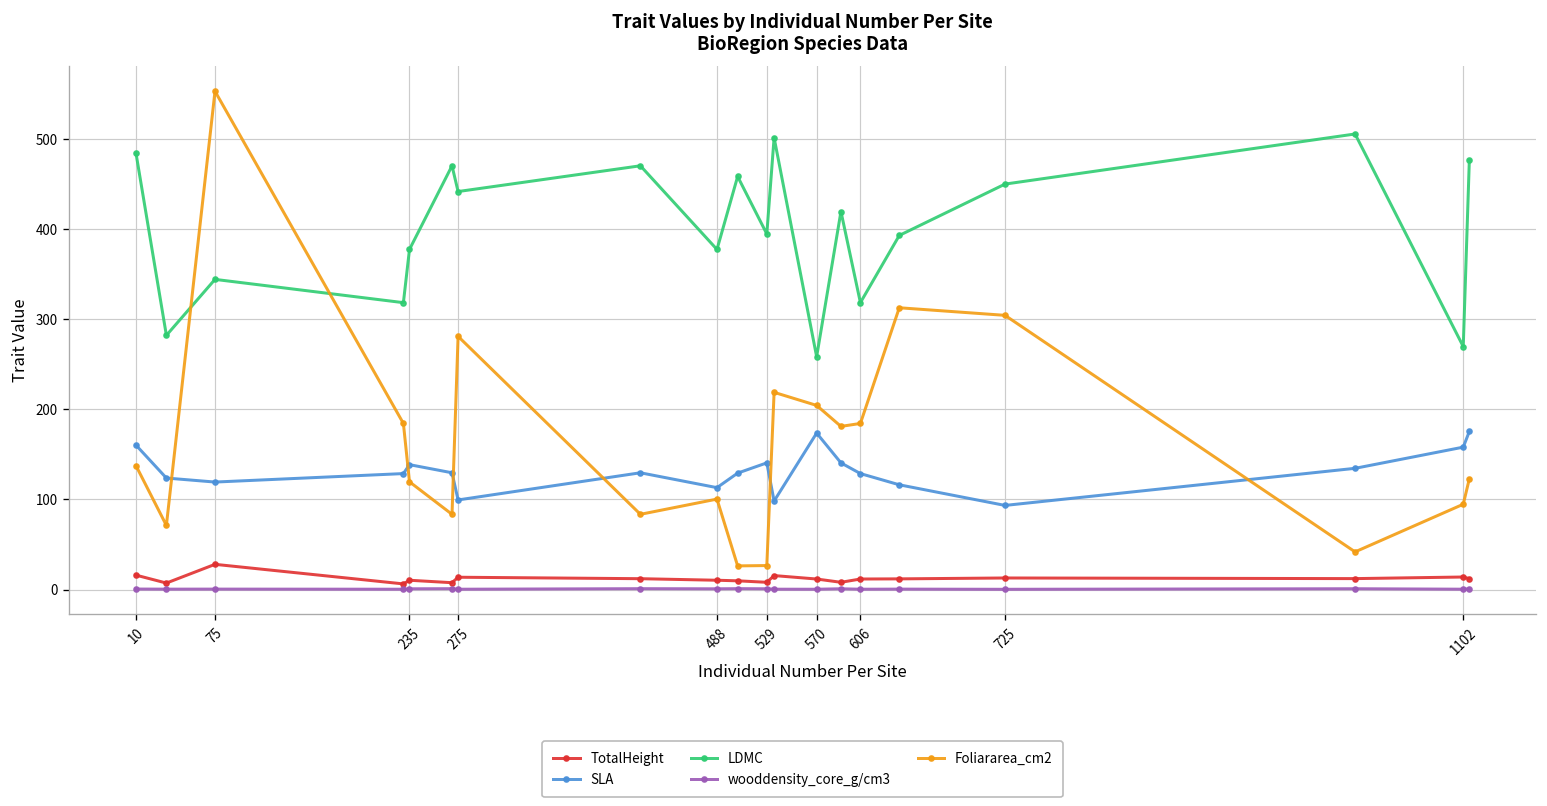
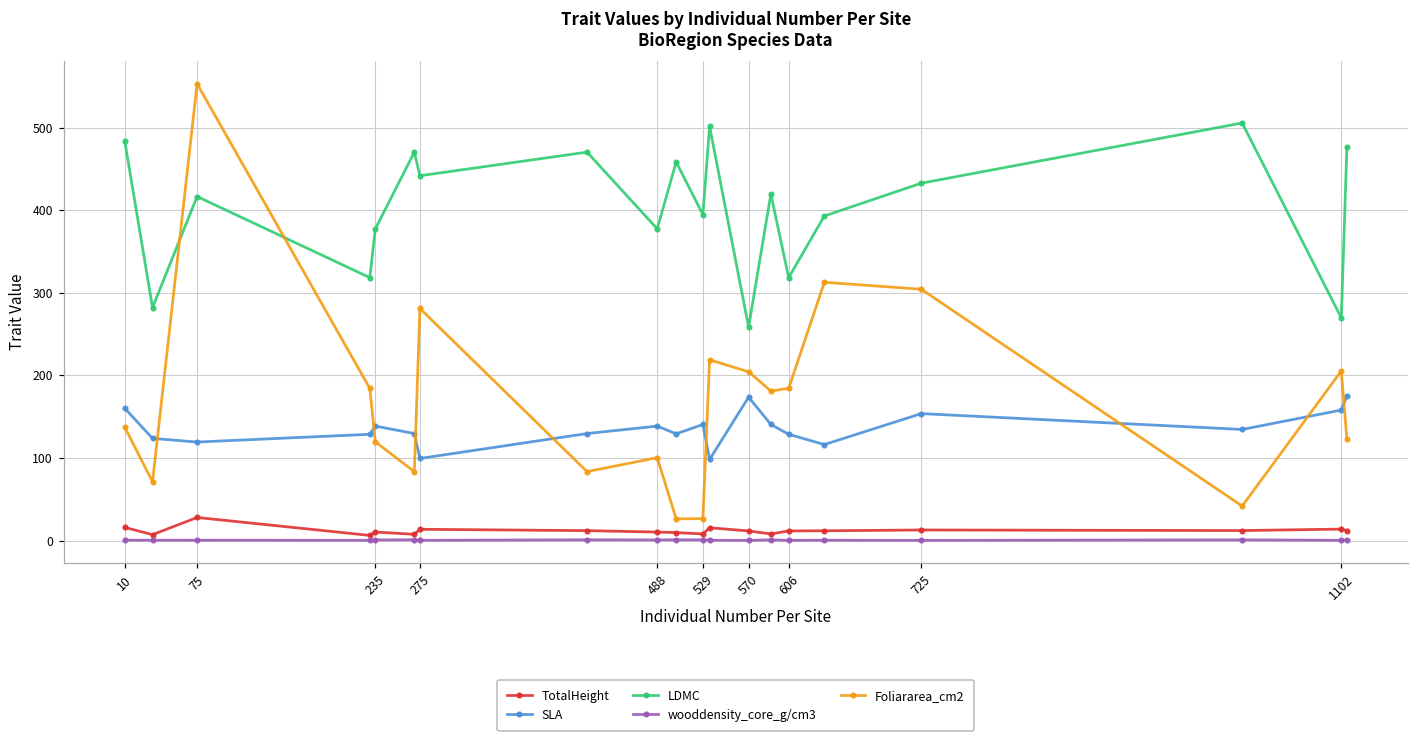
LDMC, 75: 340 -> 420
SLA, 488: 110 -> 140
SLA, 725: 90 -> 150
LDMC, 725: 450 -> 430
Foliararea_cm2, 1102: 90 -> 210
